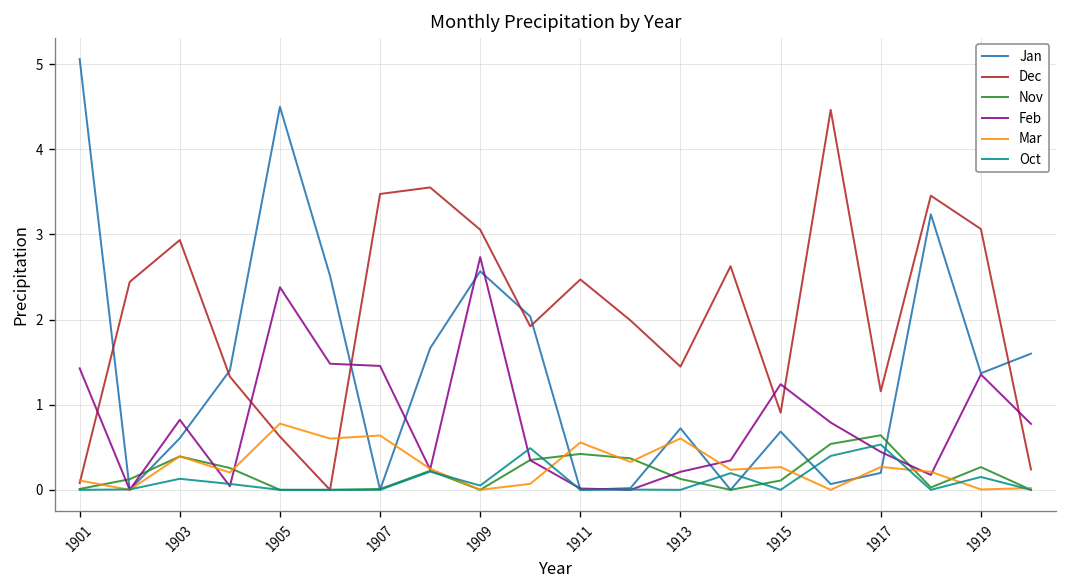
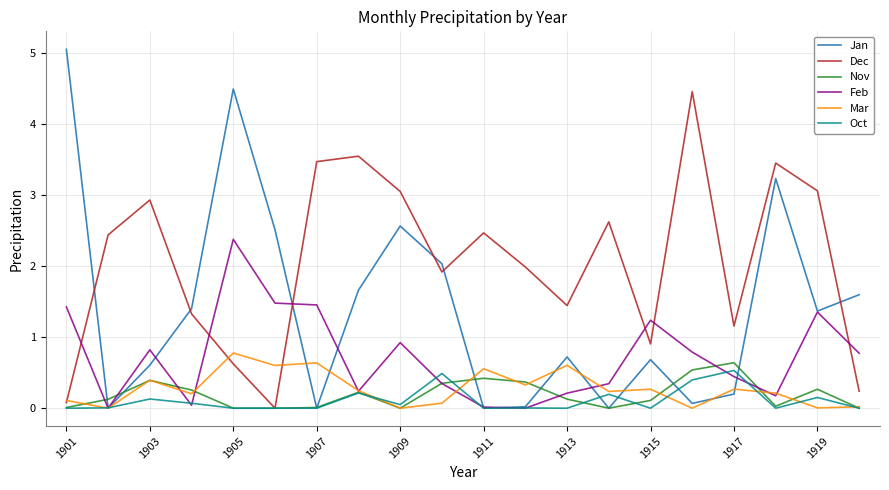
Feb, 1909: 2.7 -> 0.9
